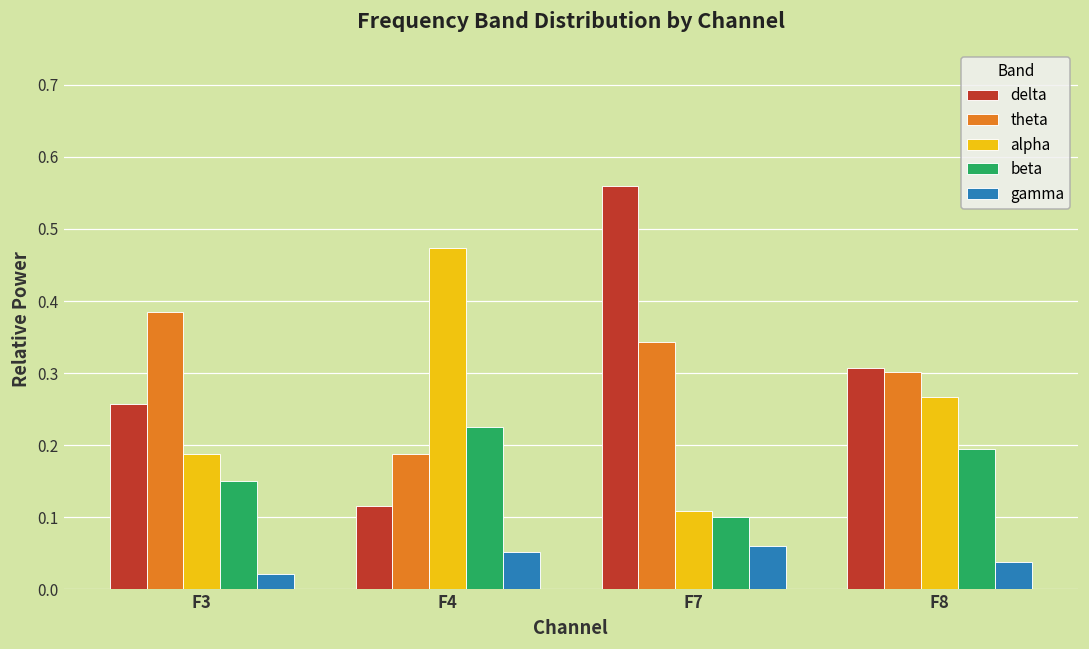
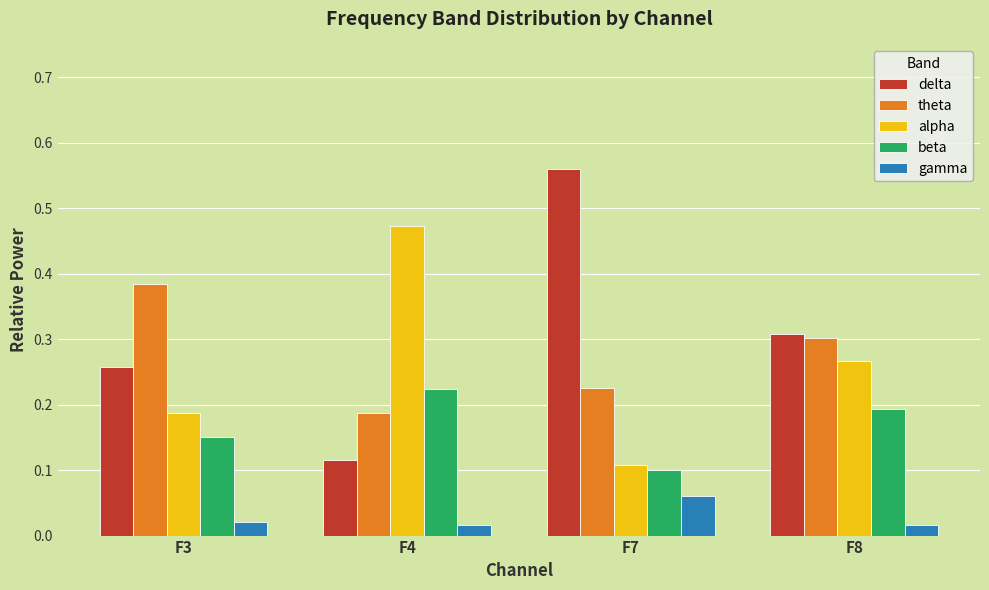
gamma, F4: 0.05 -> 0.02
theta, F7: 0.34 -> 0.23
gamma, F8: 0.04 -> 0.02
